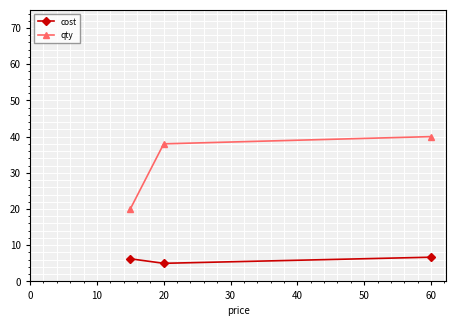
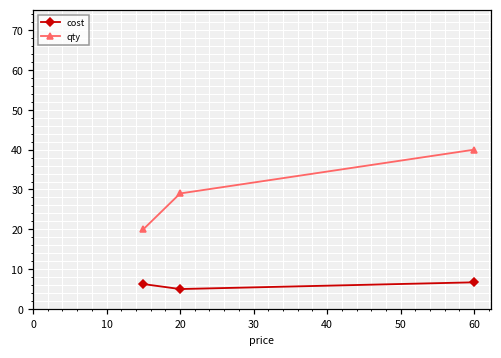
qty, 20: 38 -> 29
